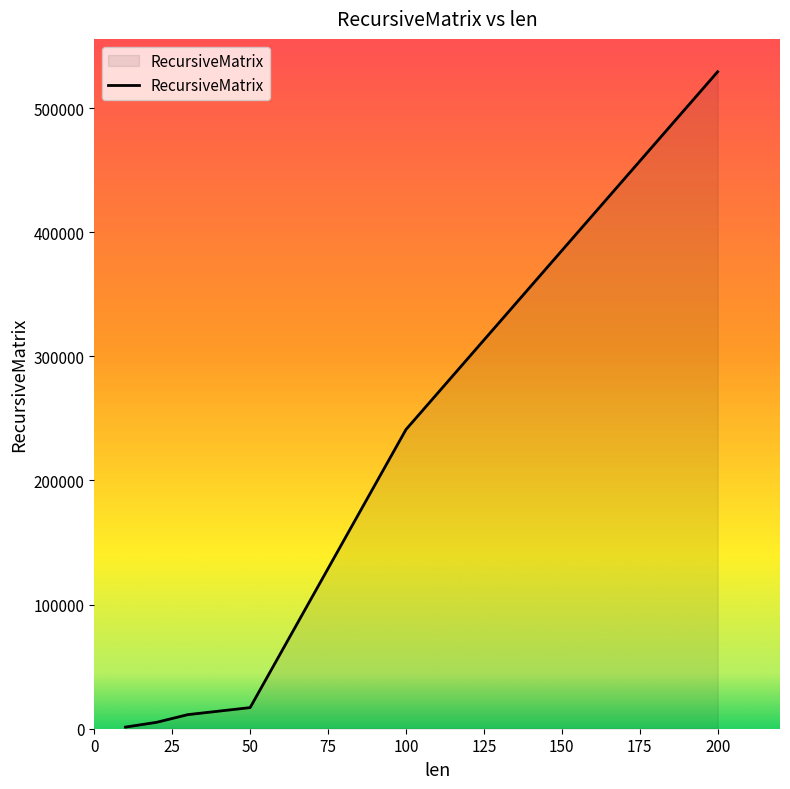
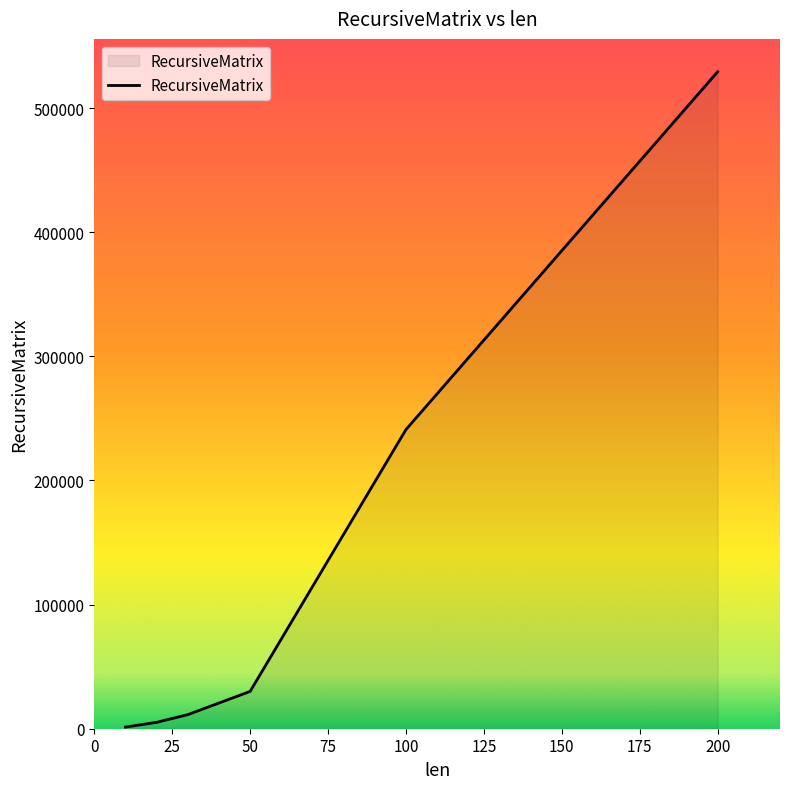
50: 17000 -> 30000
